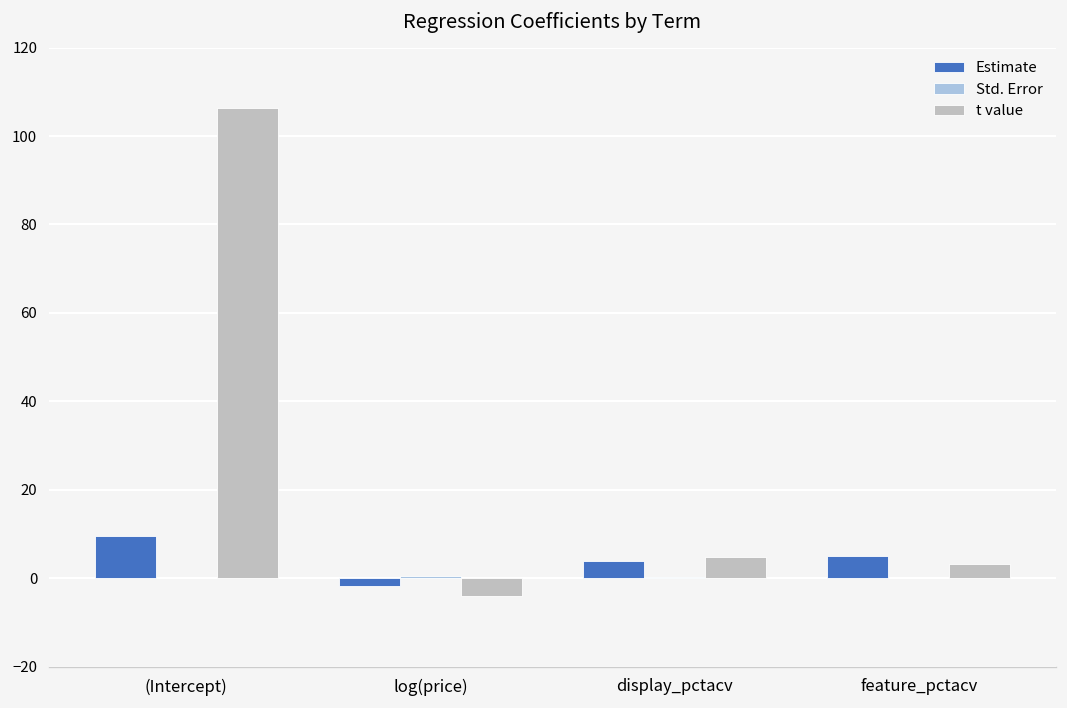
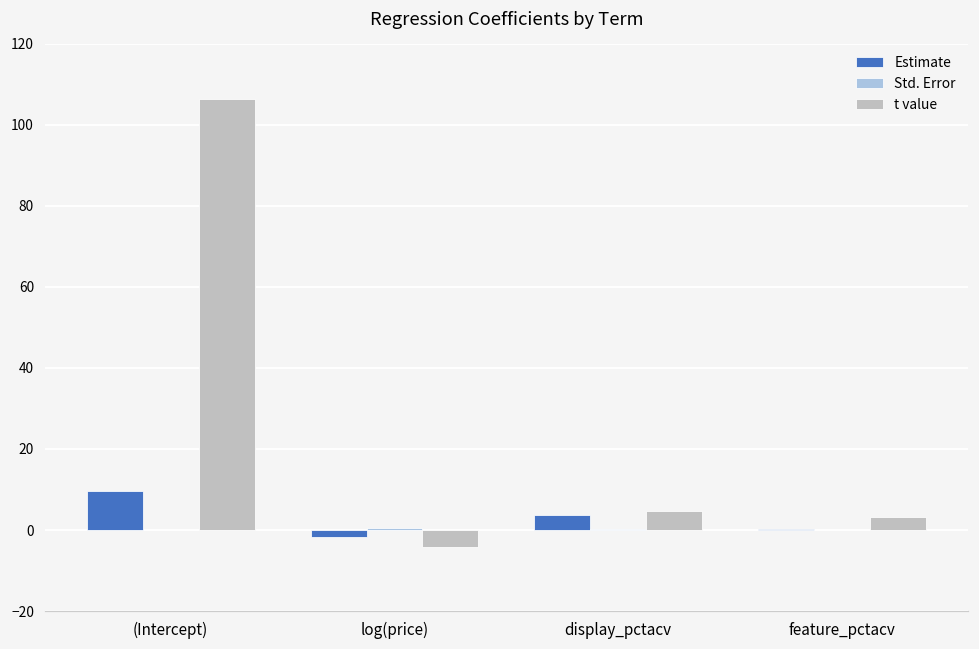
Estimate, feature_pctacv: 5 -> 0
